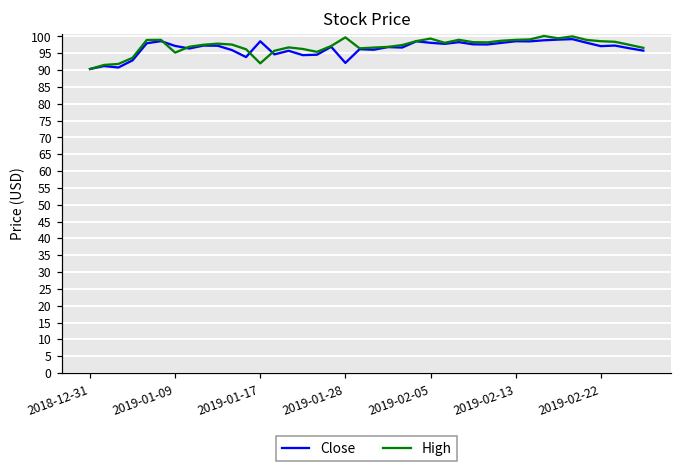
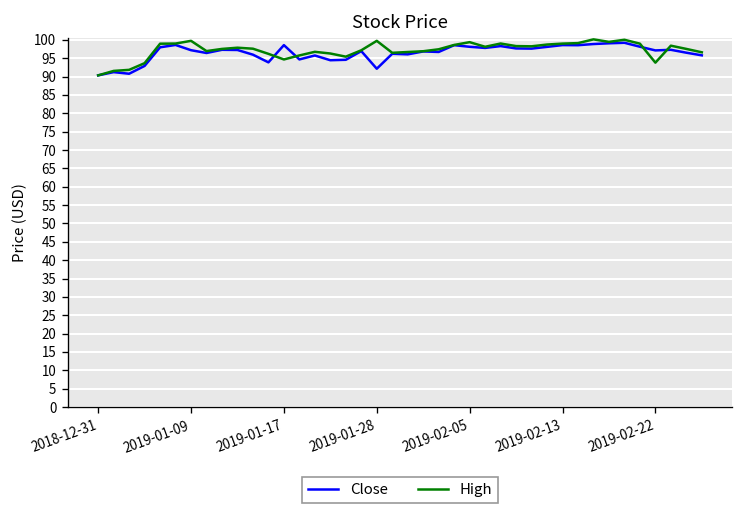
High, 2019-01-09: 95 -> 100
High, 2019-01-17: 92 -> 95
High, 2019-02-22: 99 -> 94
